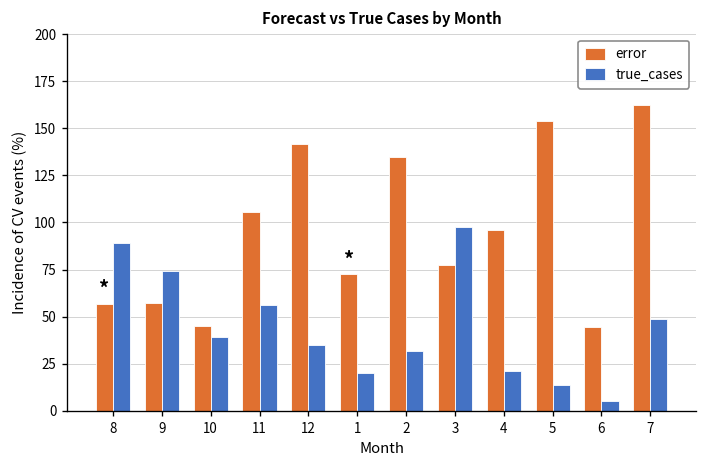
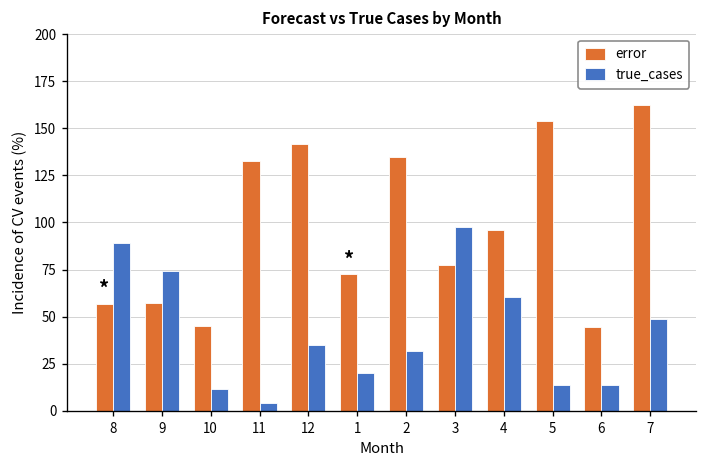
true_cases, 10: 39 -> 11
error, 11: 106 -> 132
true_cases, 11: 56 -> 4
true_cases, 4: 21 -> 60
true_cases, 6: 5 -> 14
